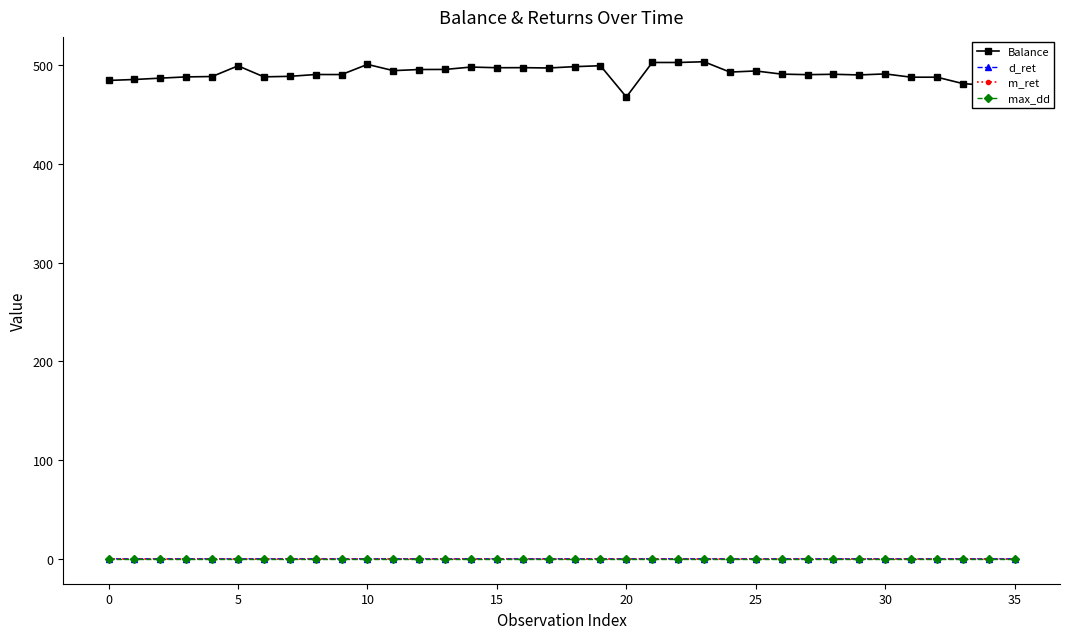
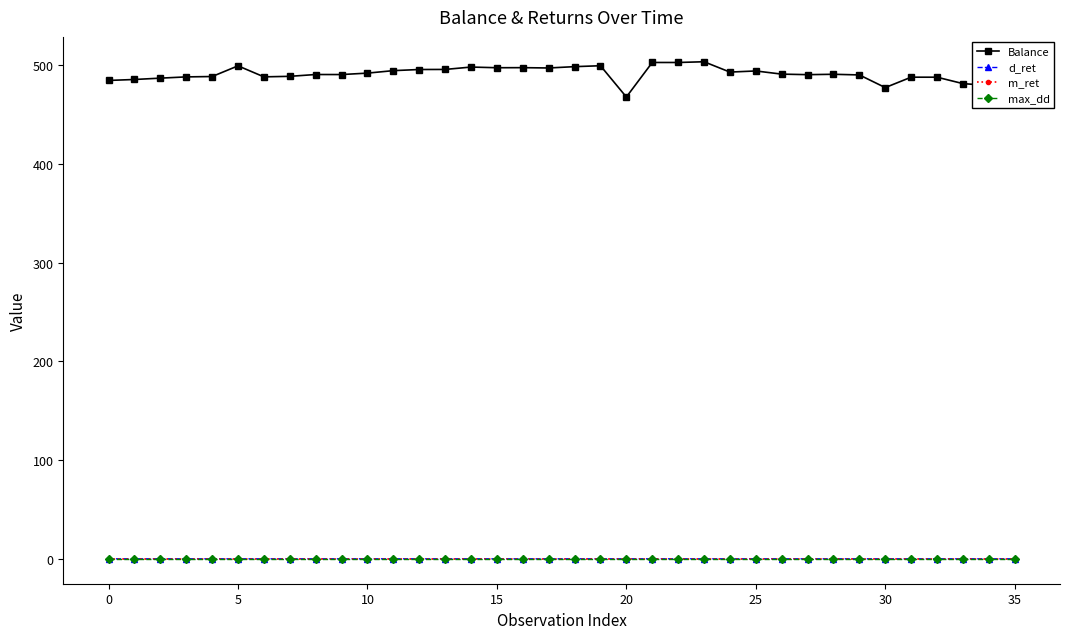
Balance, 10: 500 -> 490
Balance, 30: 490 -> 480
